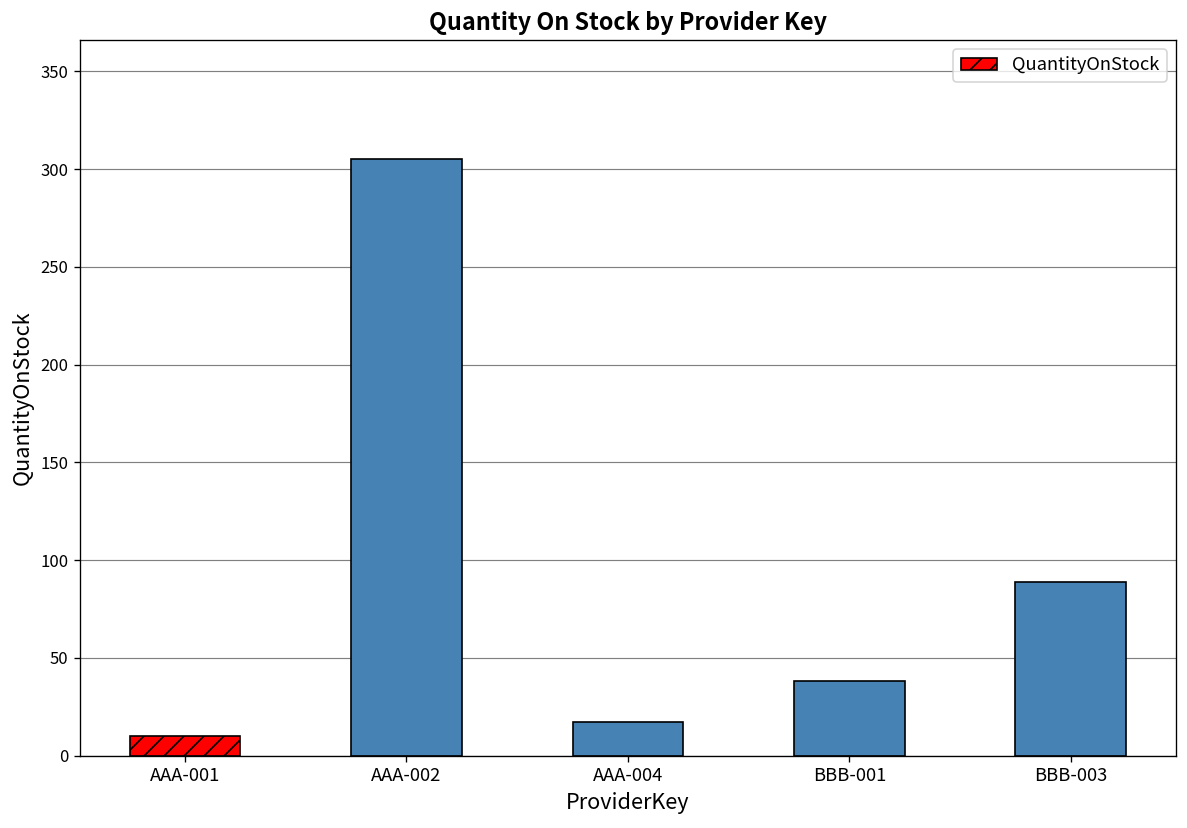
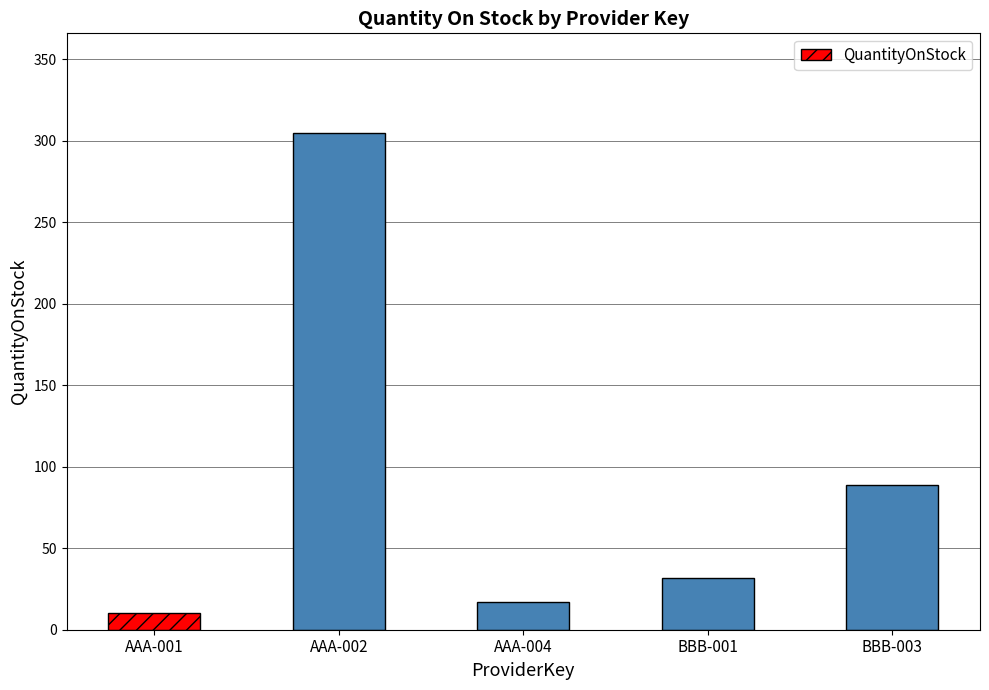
BBB-001: 38 -> 32
